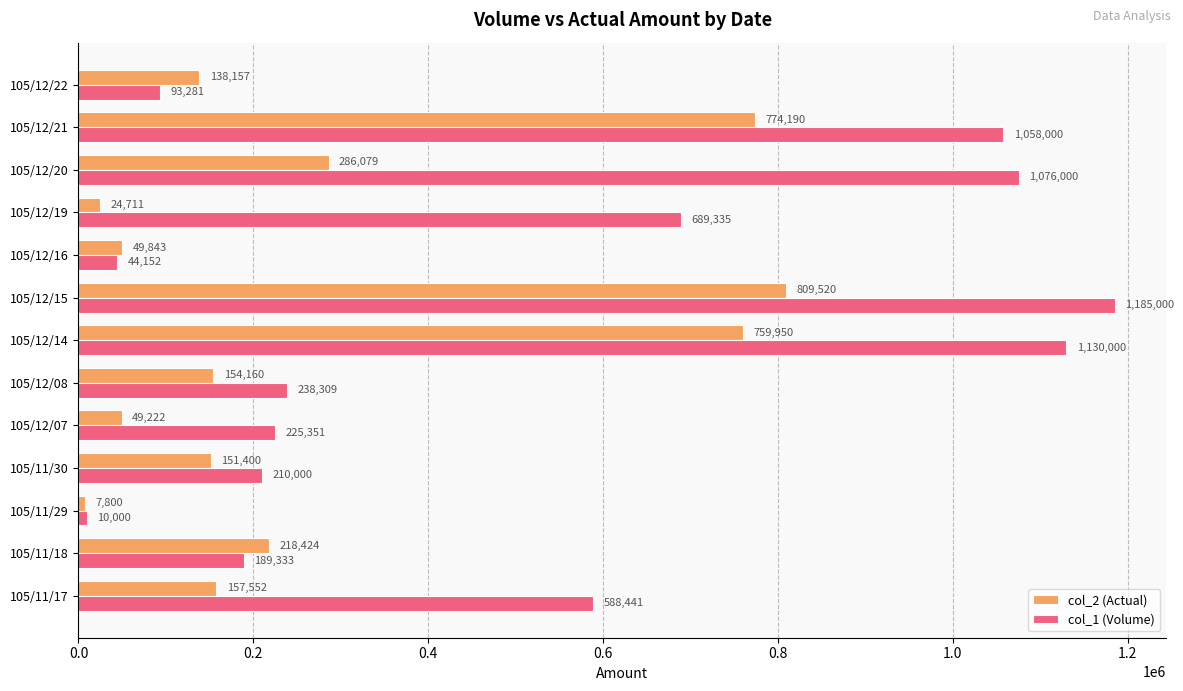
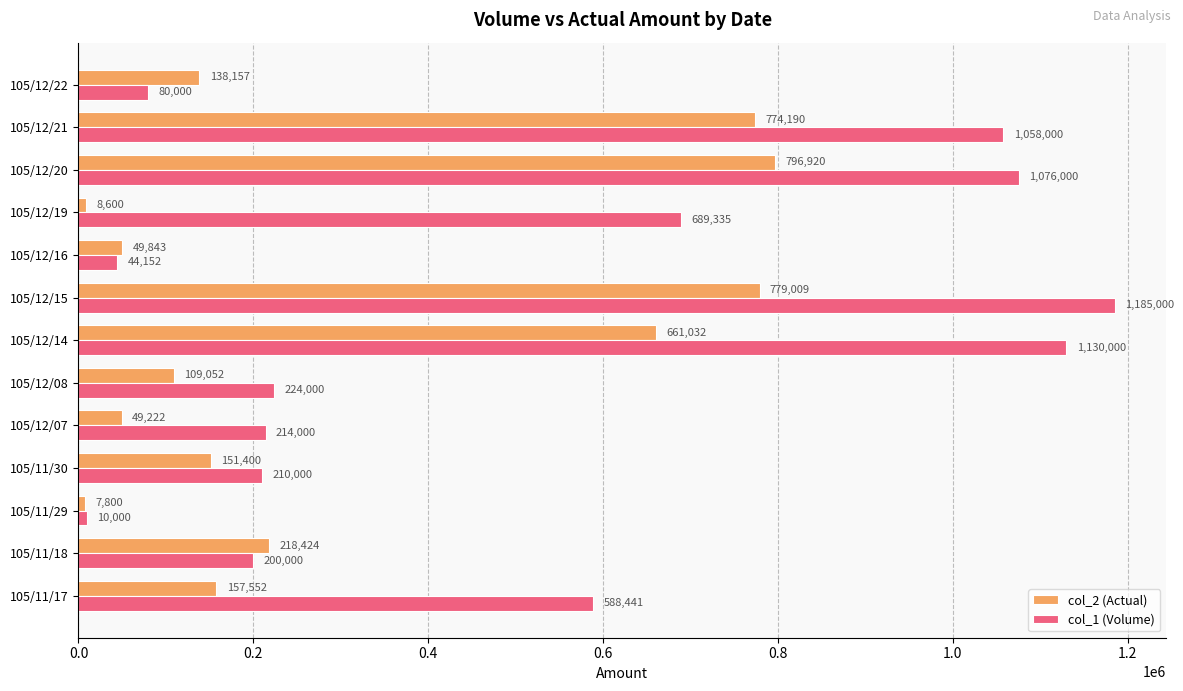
col_1 (Volume), 105/12/22: 93,281 -> 80,000
col_2 (Actual), 105/12/20: 286,079 -> 796,920
col_2 (Actual), 105/12/19: 24,711 -> 8,600
col_2 (Actual), 105/12/15: 809,520 -> 779,009
col_2 (Actual), 105/12/14: 759,950 -> 661,032
col_2 (Actual), 105/12/08: 154,160 -> 109,052
col_1 (Volume), 105/12/08: 238,309 -> 224,000
col_1 (Volume), 105/12/07: 225,351 -> 214,000
col_1 (Volume), 105/11/18: 189,333 -> 200,000
